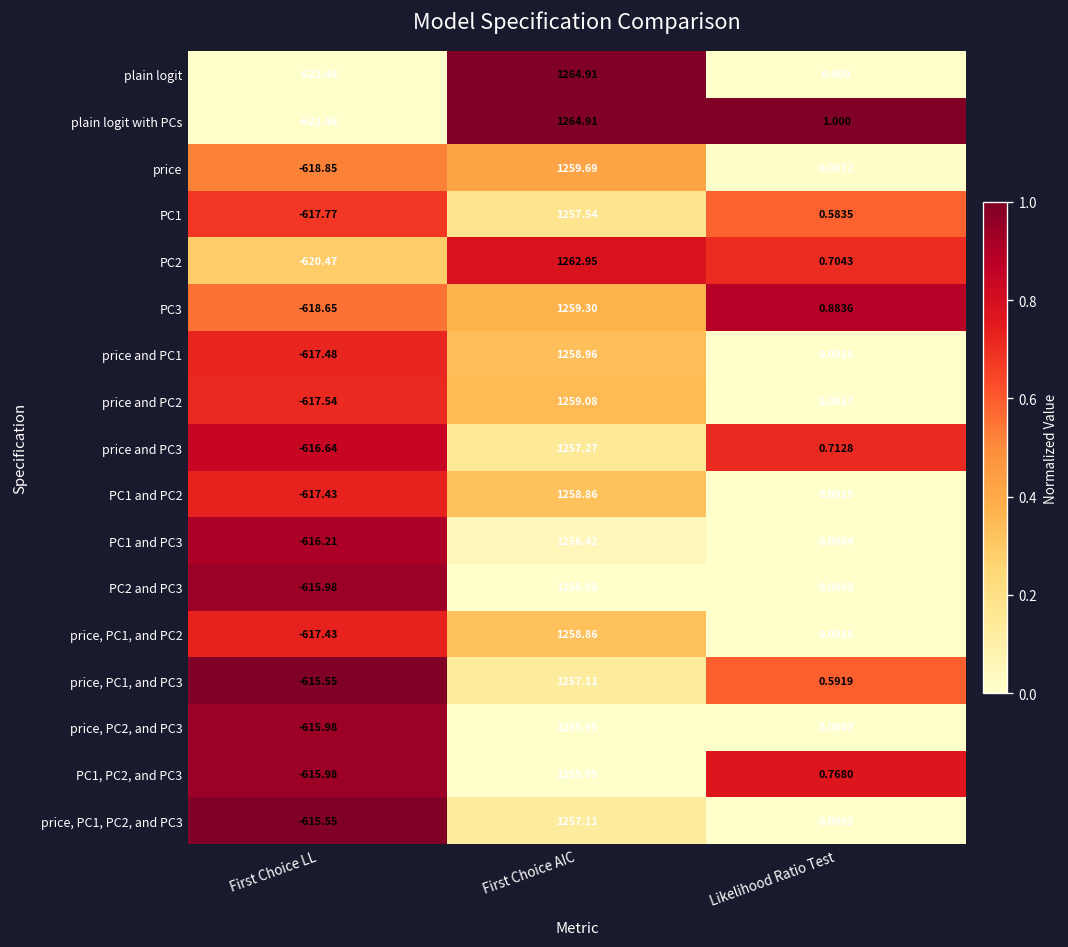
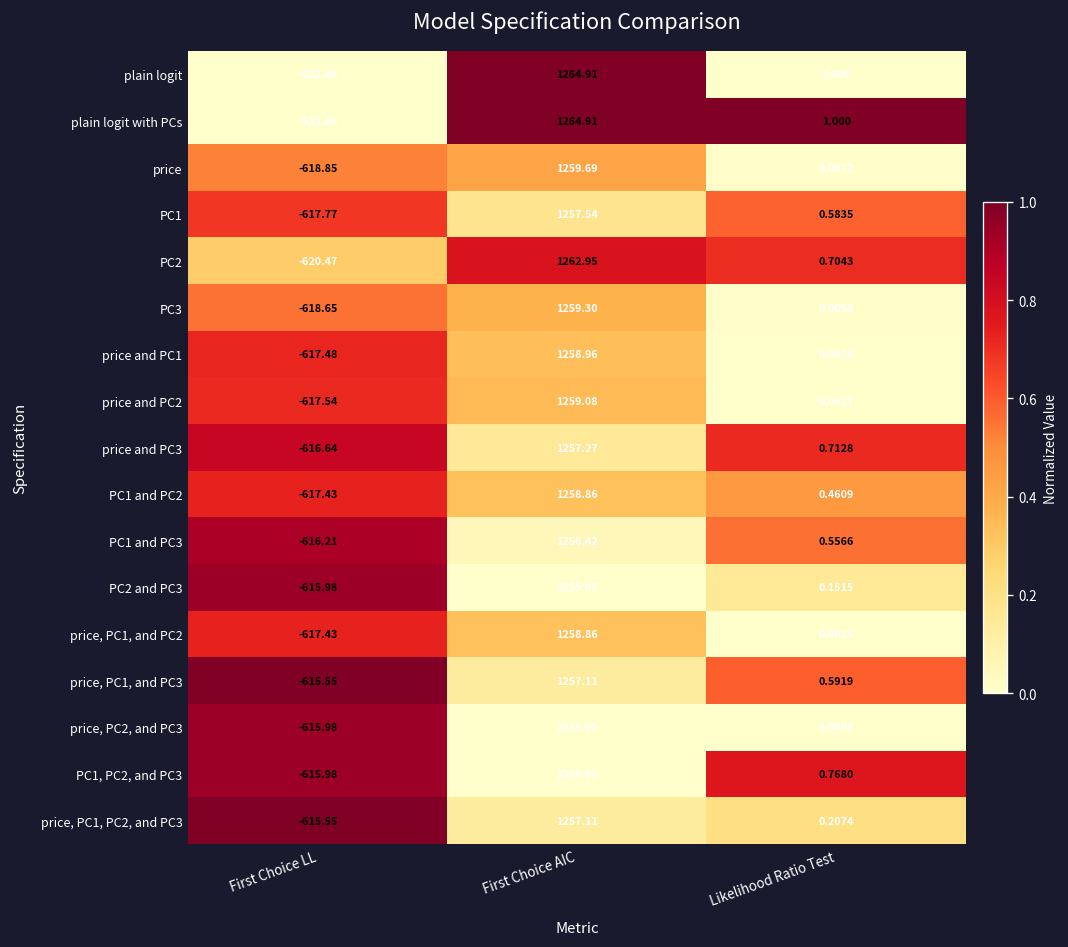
PC3, Likelihood Ratio Test: 0.8836 -> 0.0058
PC1 and PC2, Likelihood Ratio Test: 0.0015 -> 0.4609
PC1 and PC3, Likelihood Ratio Test: 0.0004 -> 0.5566
PC2 and PC3, Likelihood Ratio Test: 0.0003 -> 0.1515
price, PC1, PC2, and PC3, Likelihood Ratio Test: 0.0002 -> 0.2074
